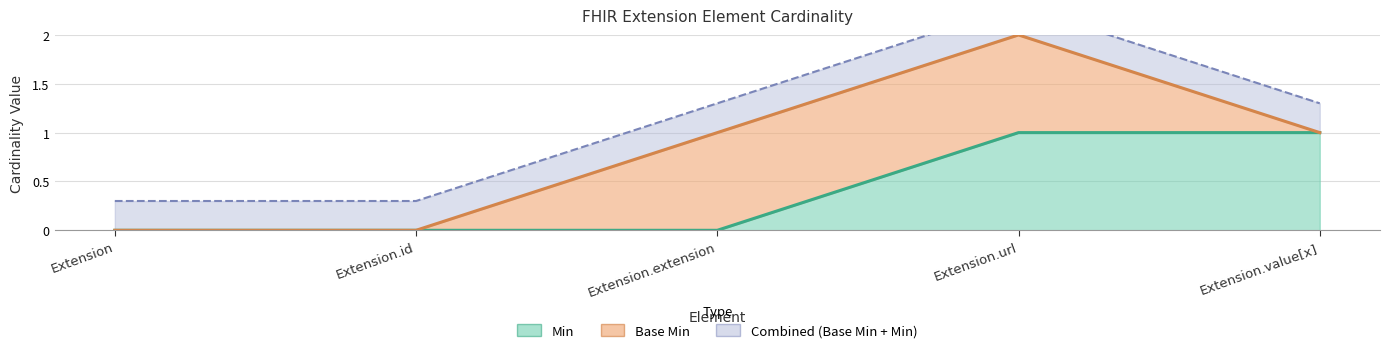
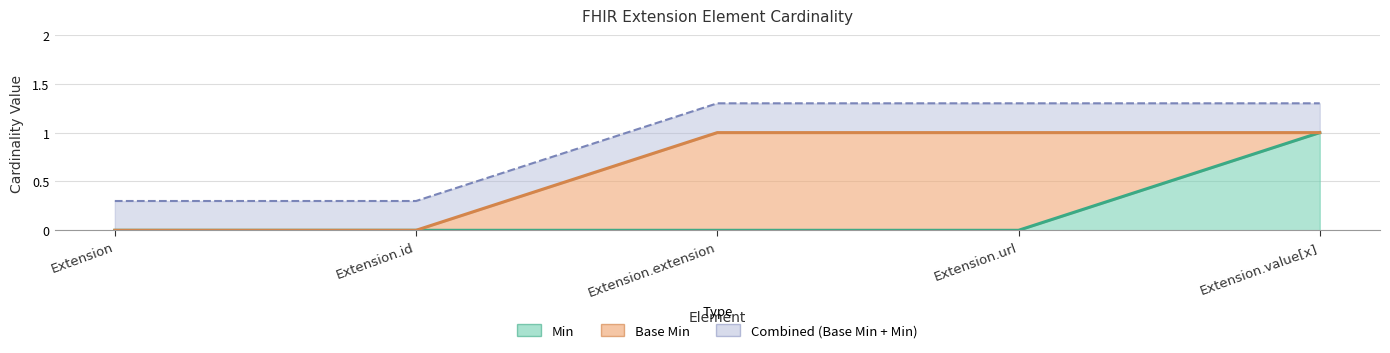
Min, Extension.url: 1 -> 0
